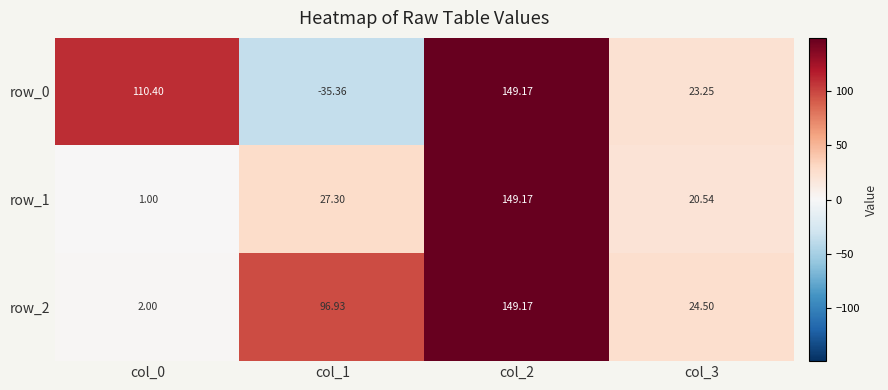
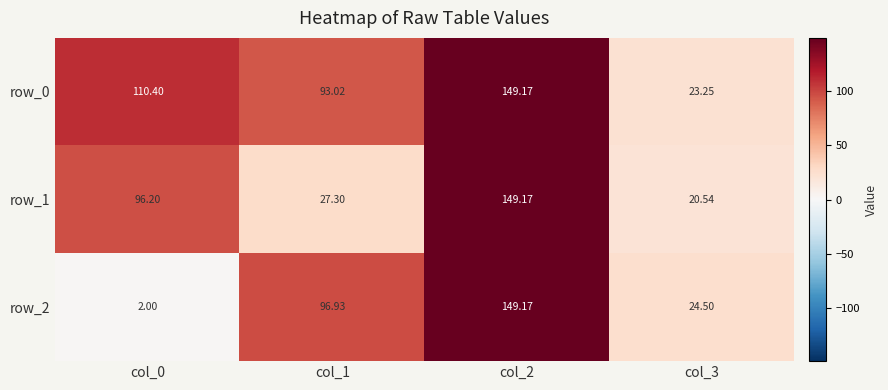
row_0, col_1: -35.36 -> 93.02
row_1, col_0: 1.00 -> 96.20
